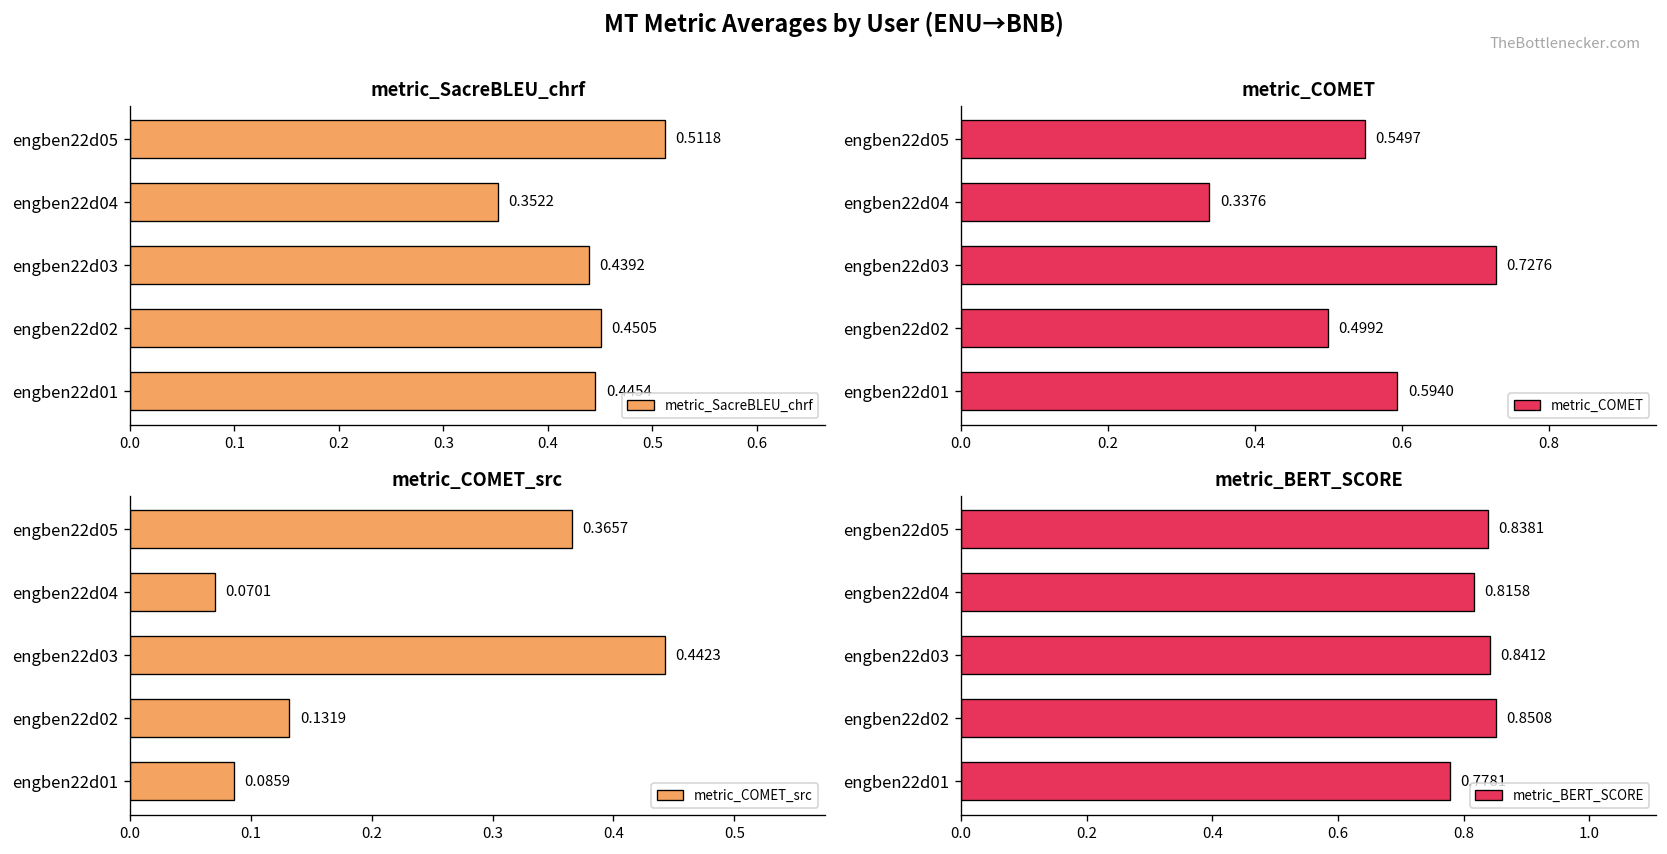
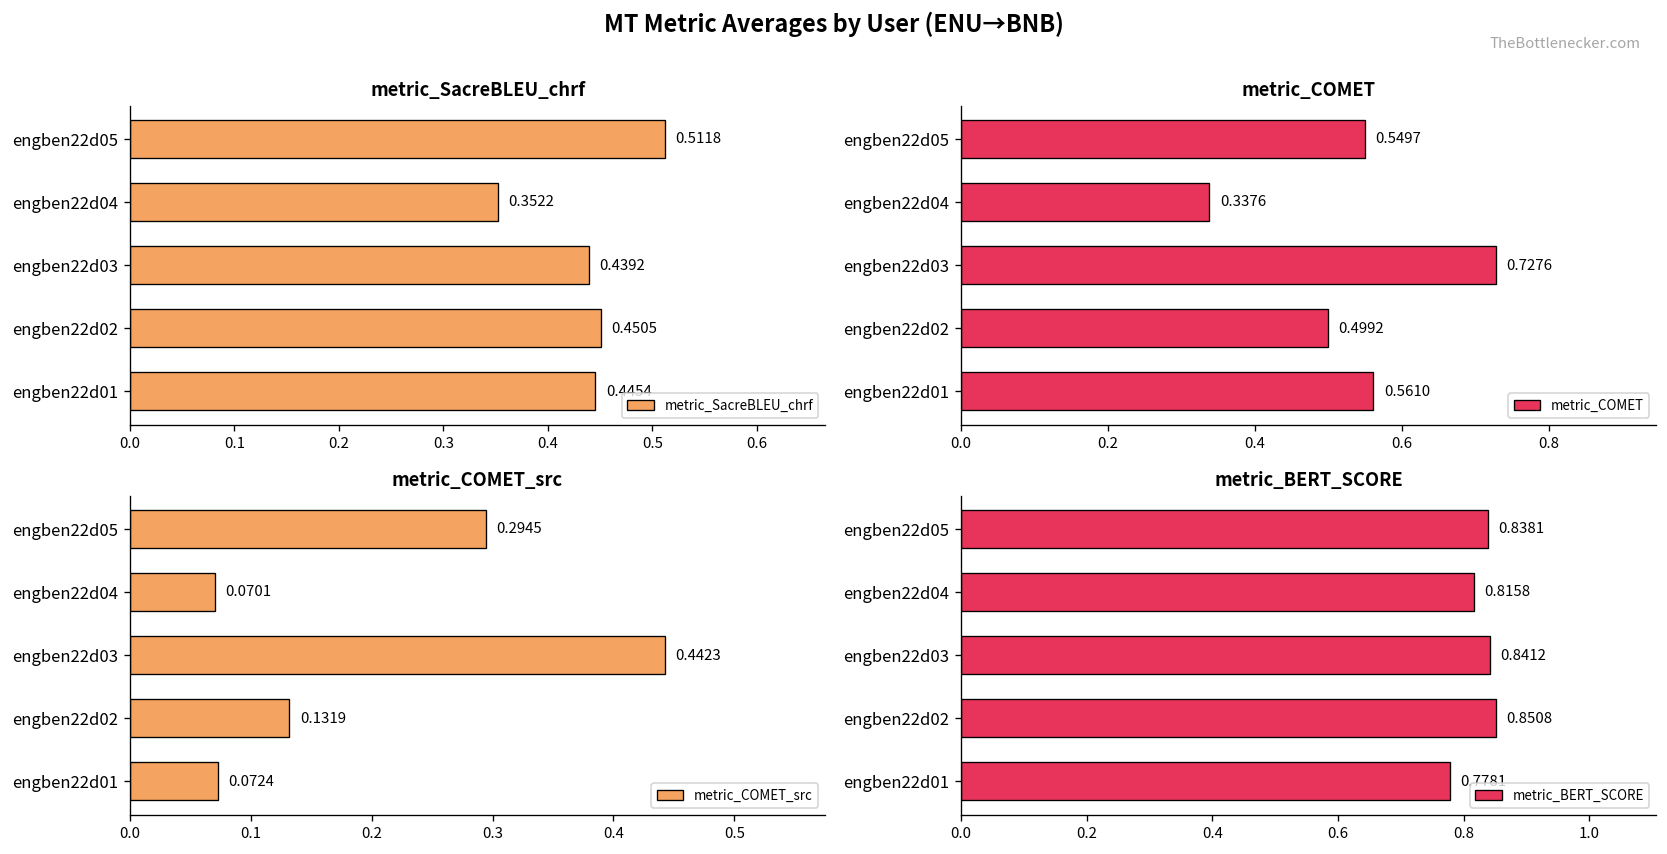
metric_COMET, engben22d01: 0.5940 -> 0.5610
metric_COMET_src, engben22d05: 0.3657 -> 0.2945
metric_COMET_src, engben22d01: 0.0859 -> 0.0724
